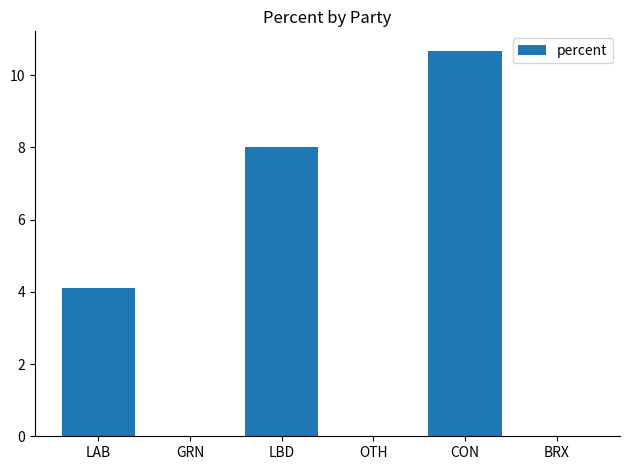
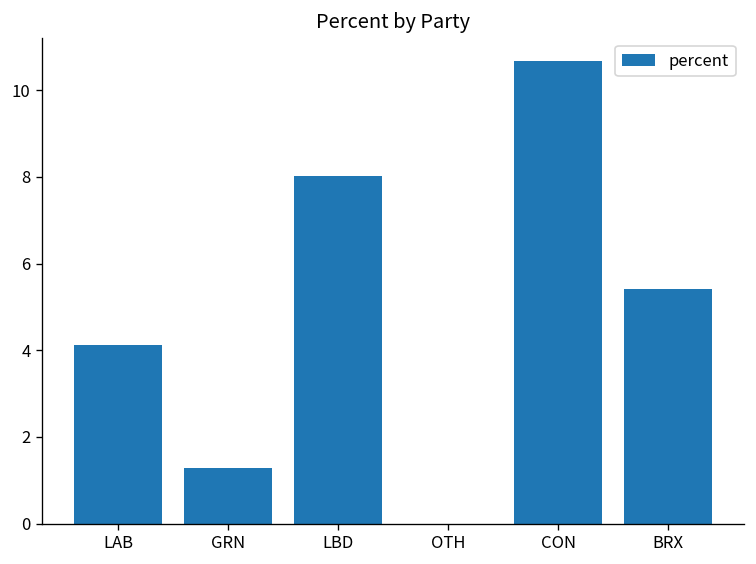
GRN: 0.0 -> 1.3
BRX: 0.0 -> 5.4
